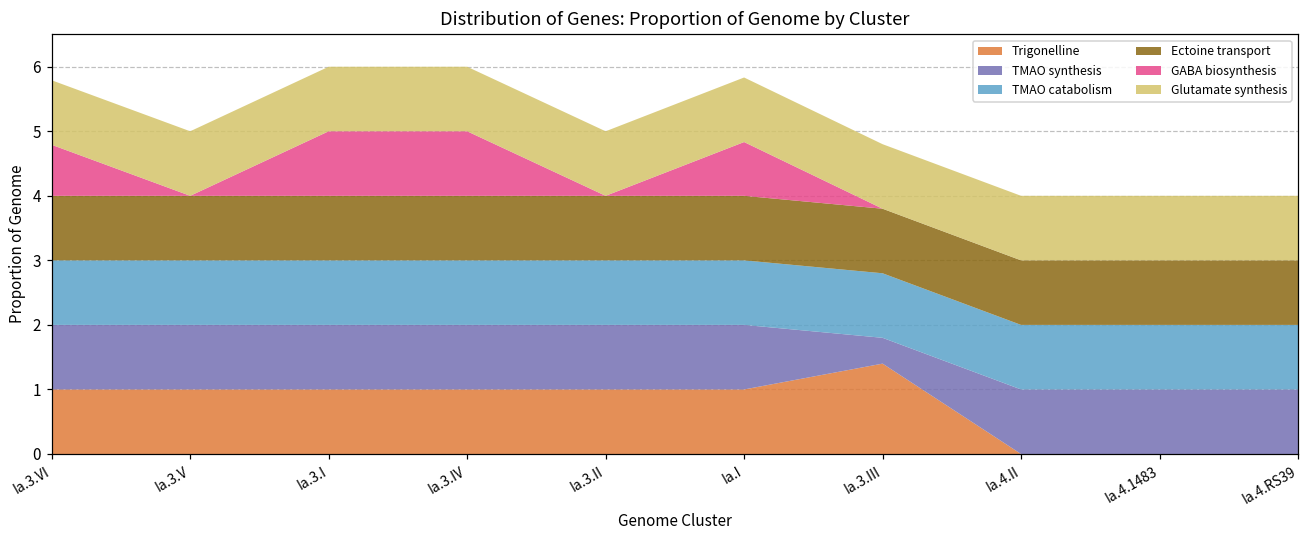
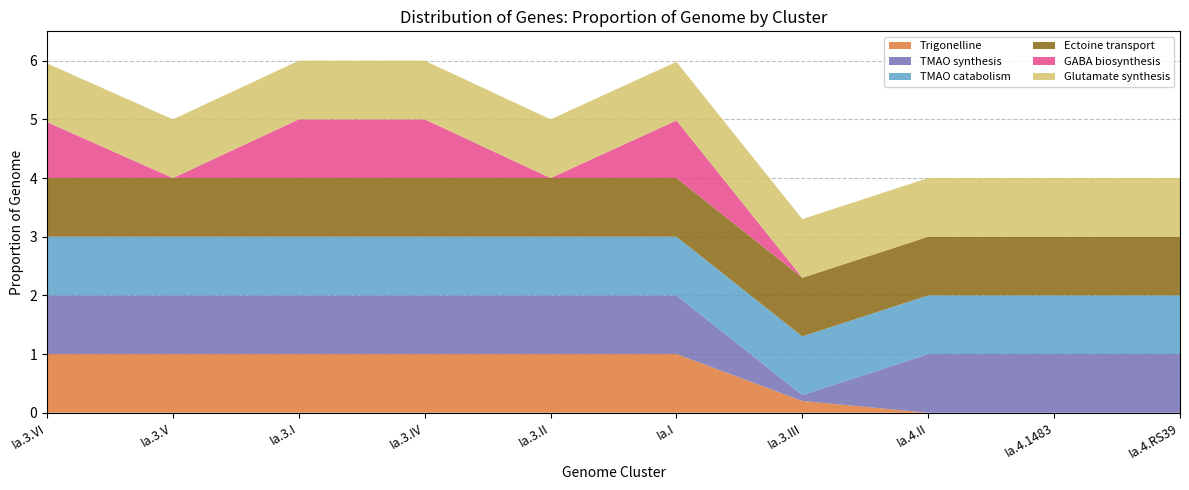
GABA biosynthesis, Ia.3.VI: 0.8 -> 1.0
GABA biosynthesis, Ia.I: 0.8 -> 1.0
Trigonelline, Ia.3.III: 1.4 -> 0.2
TMAO synthesis, Ia.3.III: 0.4 -> 0.1
